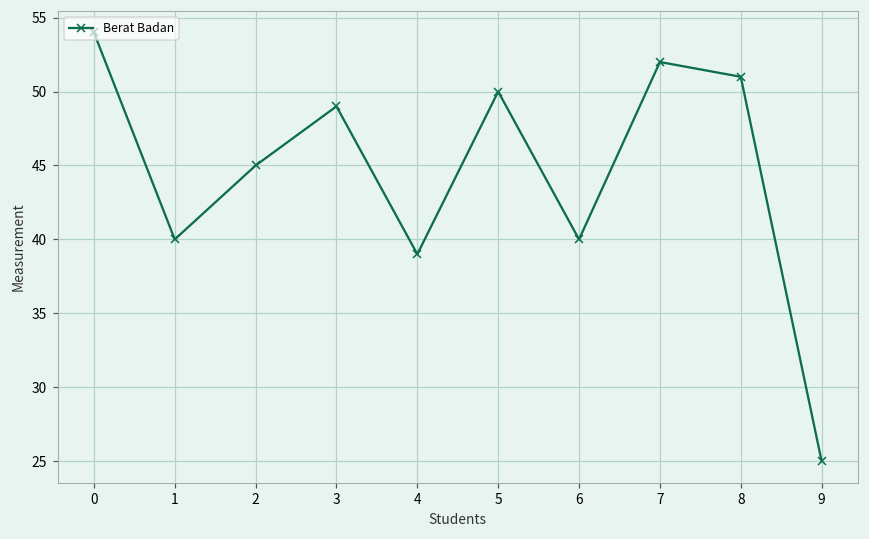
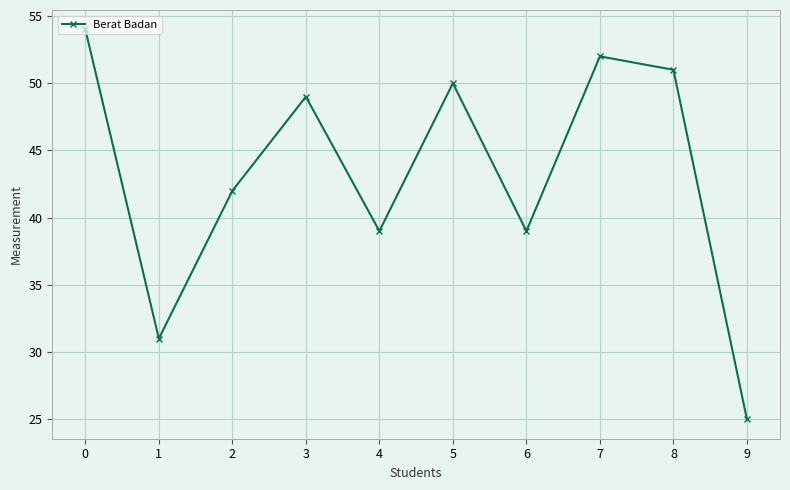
1: 40 -> 31
2: 45 -> 42
6: 40 -> 39
